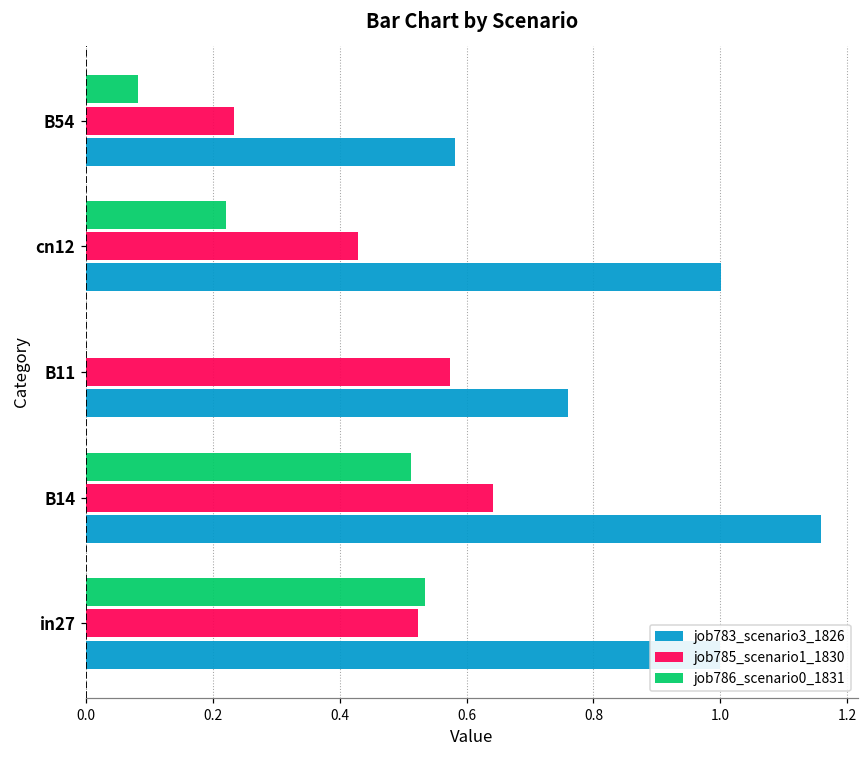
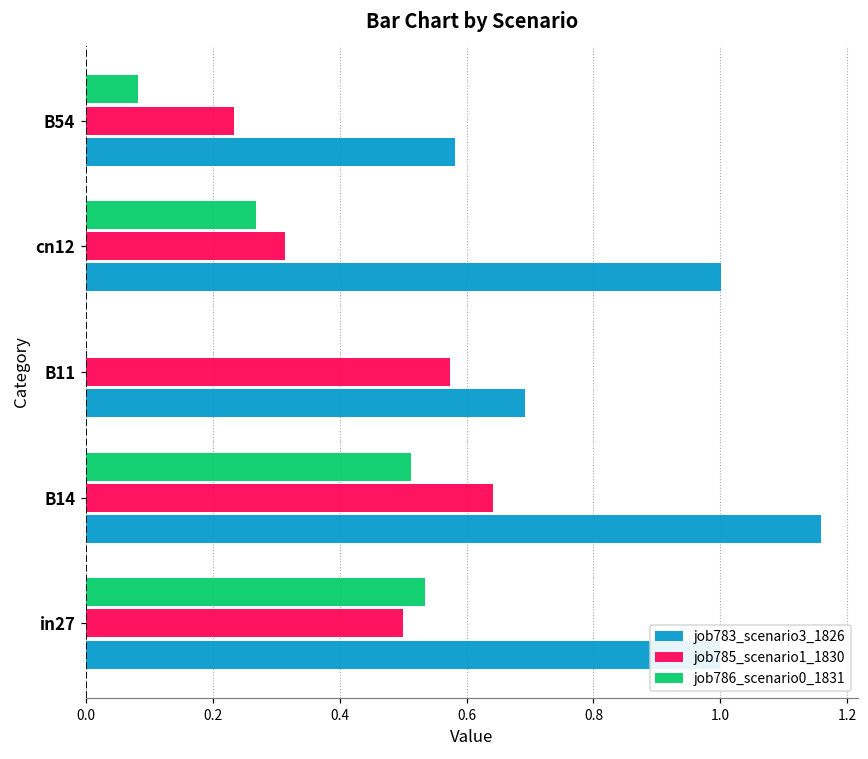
job786_scenario0_1831, cn12: 0.22 -> 0.27
job785_scenario1_1830, cn12: 0.43 -> 0.31
job783_scenario3_1826, B11: 0.76 -> 0.69
job785_scenario1_1830, in27: 0.52 -> 0.50
